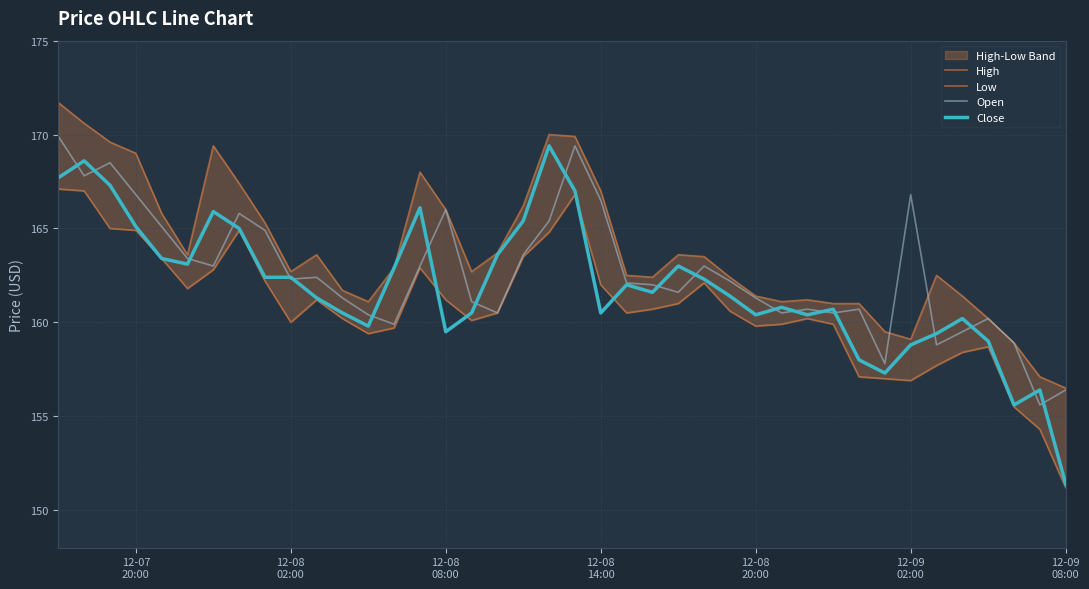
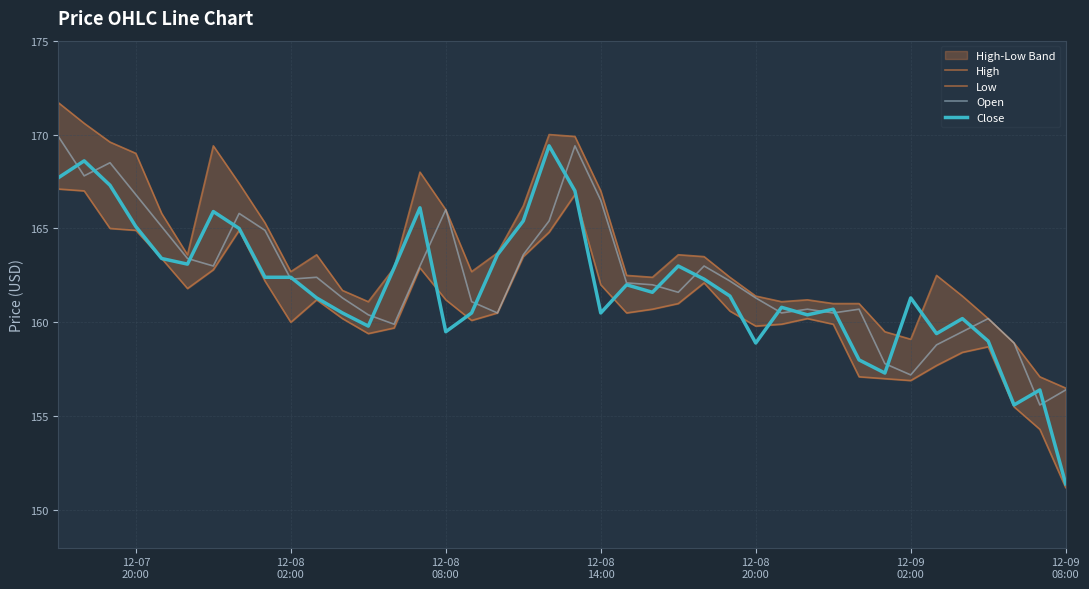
Close, 12-08 20:00: 160.4 -> 158.9
Open, 12-09 02:00: 166.8 -> 157.2
Close, 12-09 02:00: 158.8 -> 161.3
